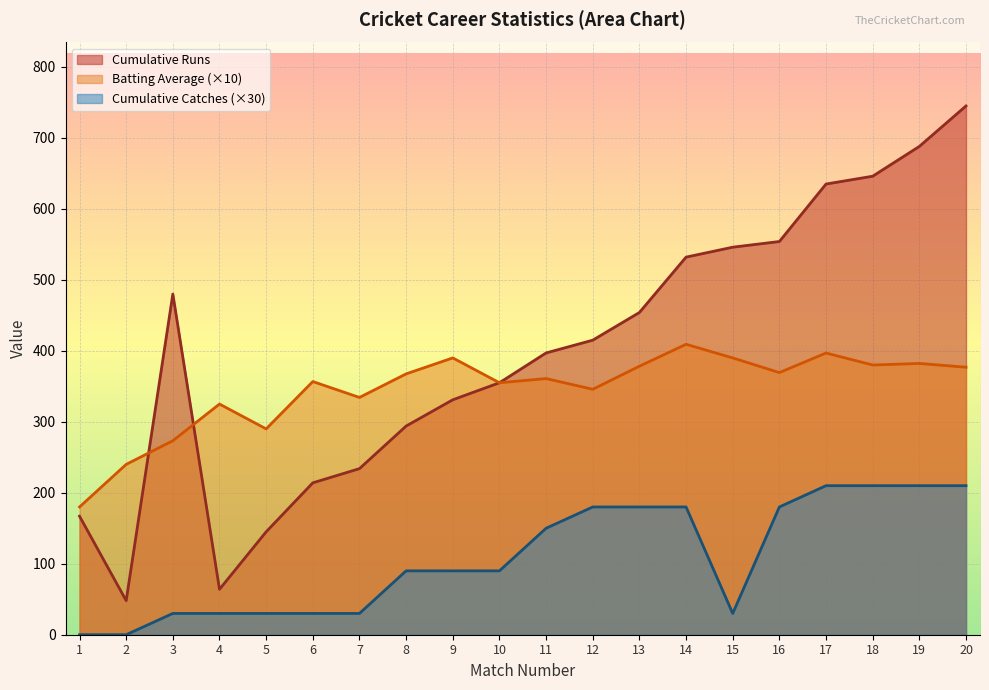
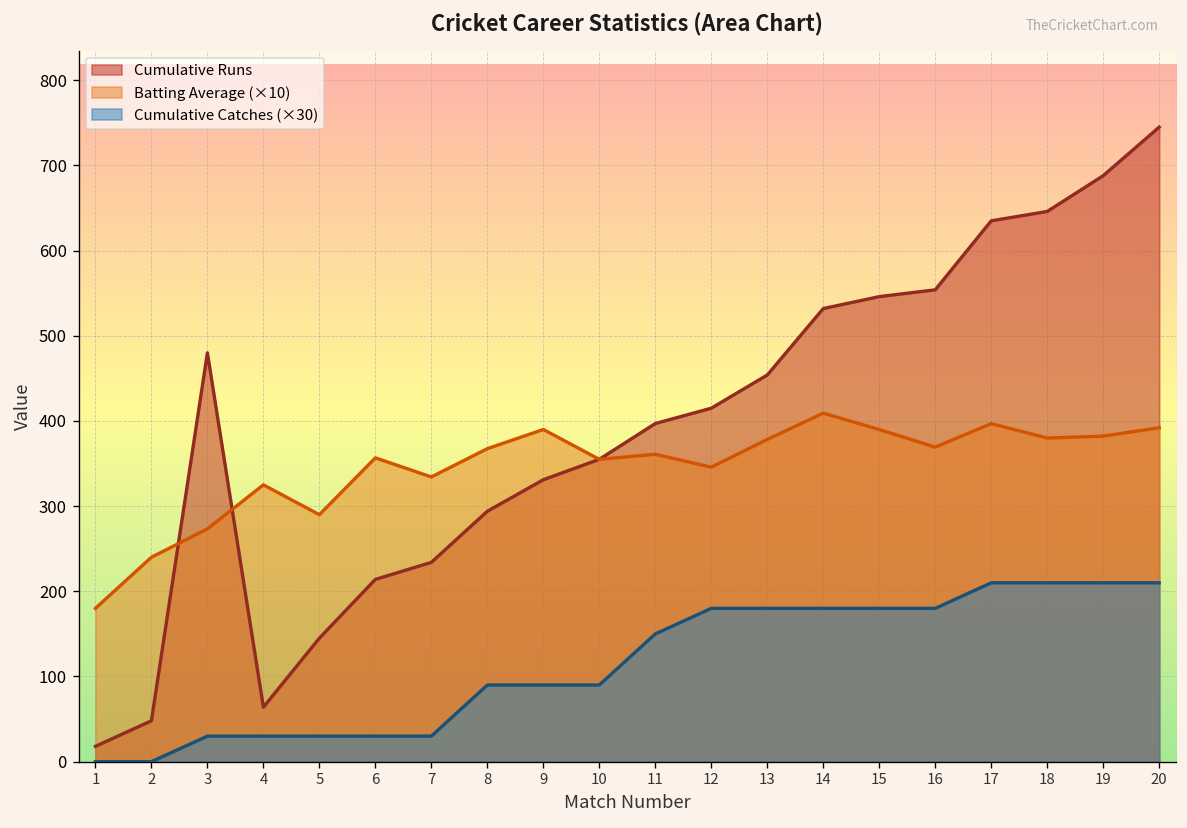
Cumulative Runs, 1: 170 -> 20
Cumulative Catches (×30), 15: 30 -> 180
Batting Average (×10), 20: 380 -> 390
